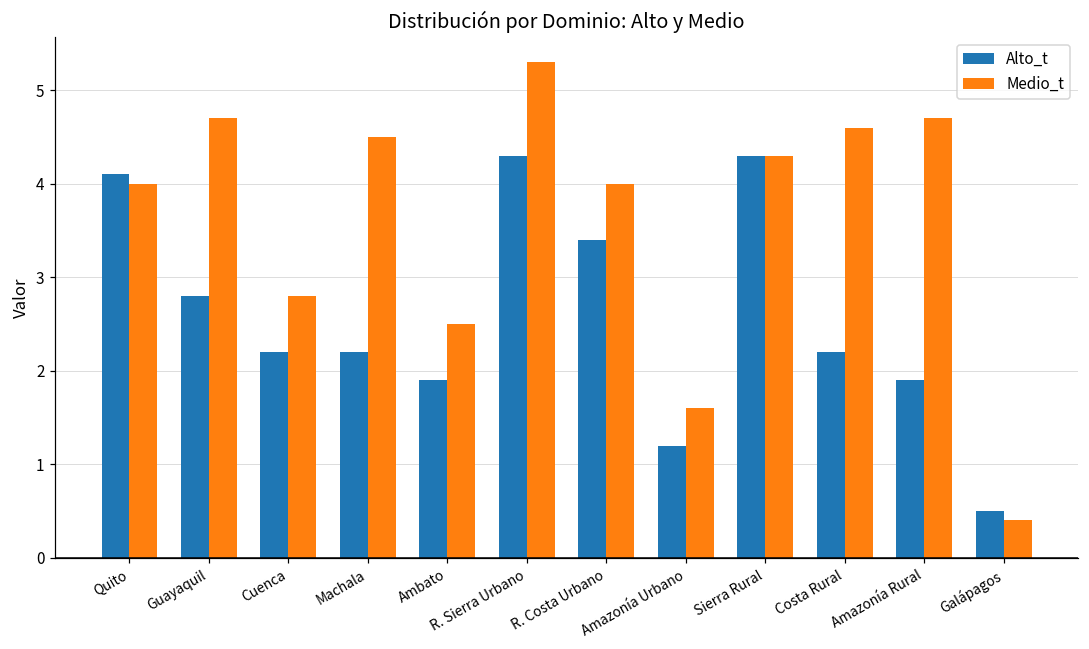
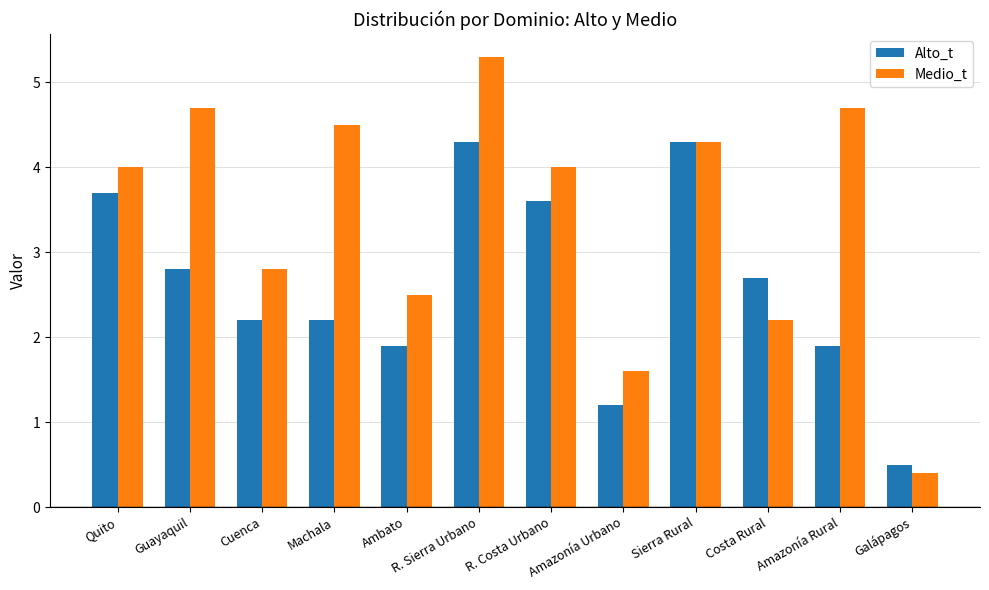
Alto_t, Quito: 4.1 -> 3.7
Alto_t, R. Costa Urbano: 3.4 -> 3.6
Alto_t, Costa Rural: 2.2 -> 2.7
Medio_t, Costa Rural: 4.6 -> 2.2
